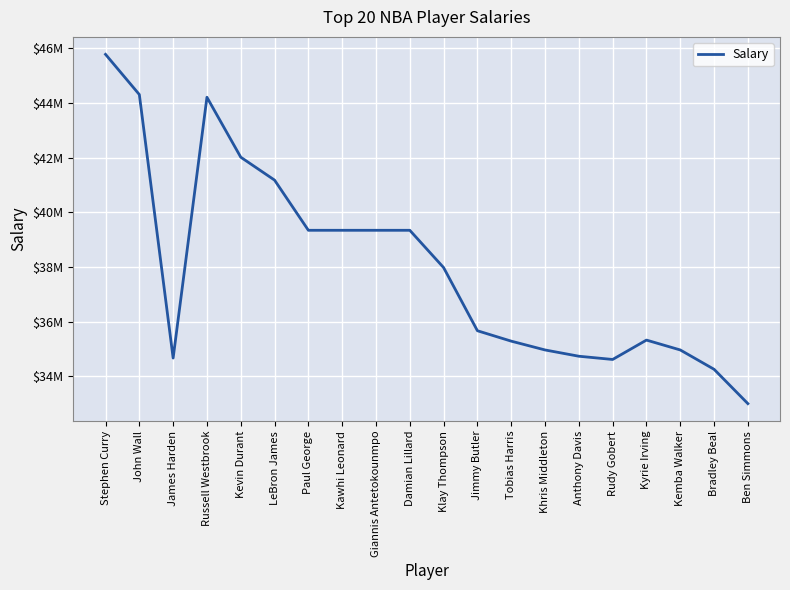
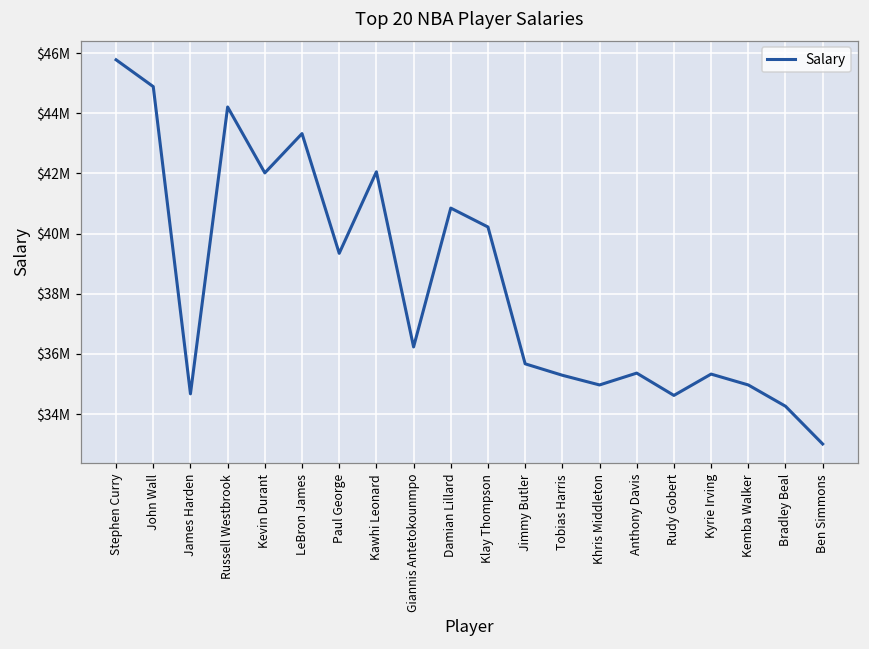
John Wall: $44300000 -> $44900000
LeBron James: $41200000 -> $43300000
Kawhi Leonard: $39300000 -> $42100000
Giannis Antetokounmpo: $39300000 -> $36200000
Damian Lillard: $39300000 -> $40800000
Klay Thompson: $38000000 -> $40200000
Anthony Davis: $34700000 -> $35400000
